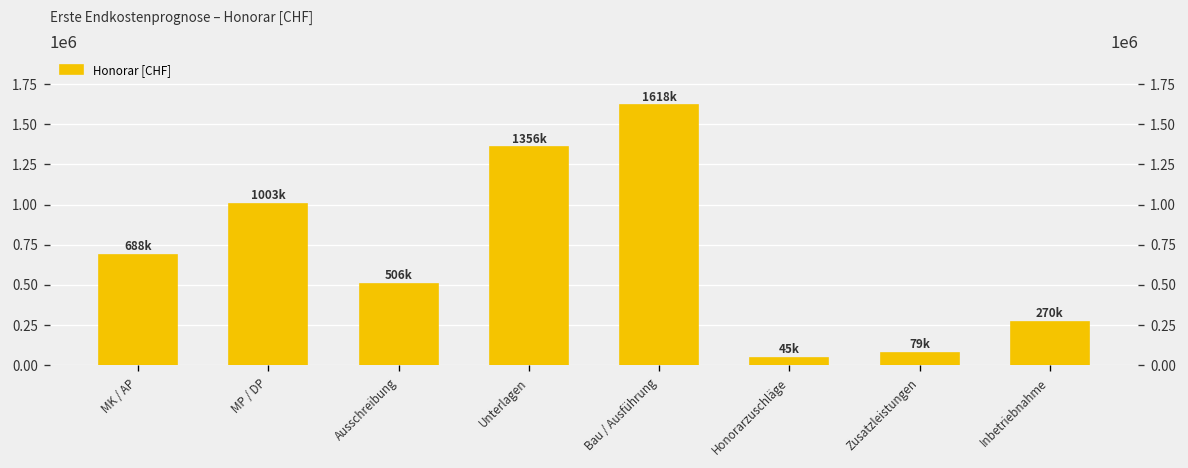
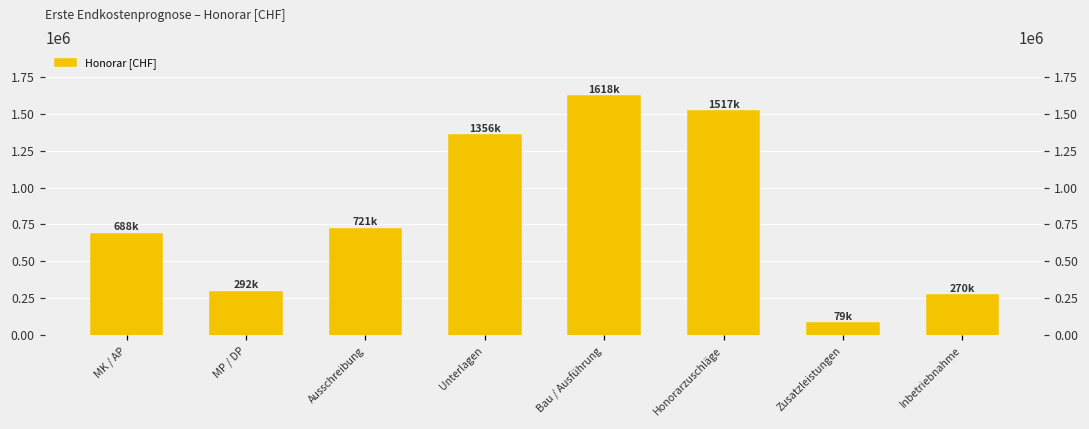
MP / DP: 1003k -> 292k
Ausschreibung: 506k -> 721k
Honorarzuschläge: 45k -> 1517k
